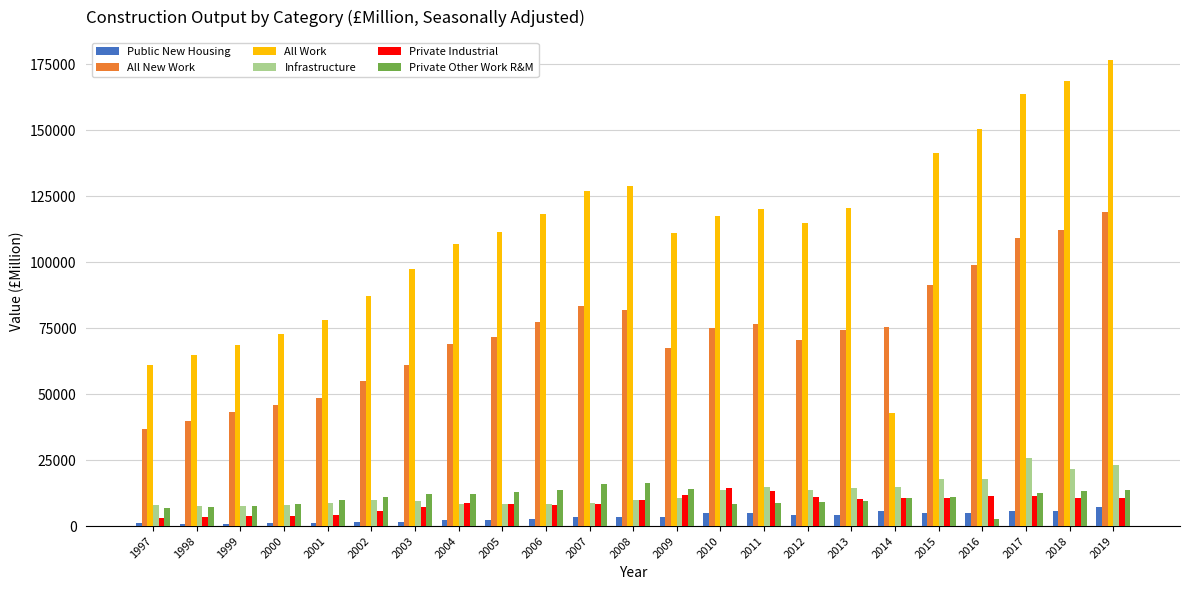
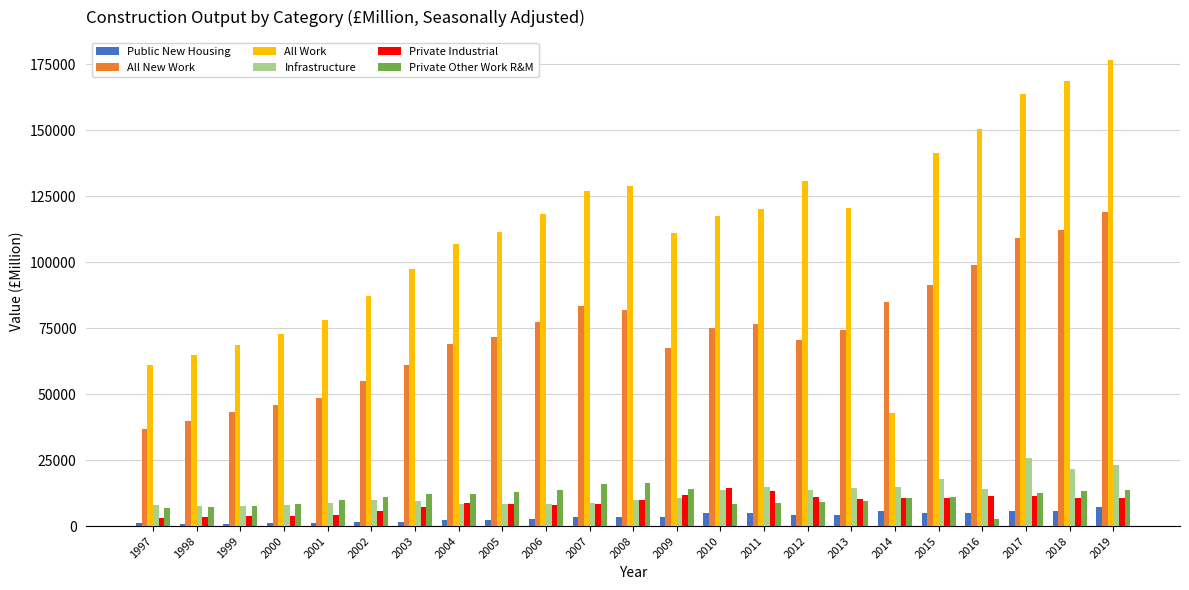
All Work, 2012: 115000 -> 131000
All New Work, 2014: 75000 -> 85000
Infrastructure, 2016: 18000 -> 14000
